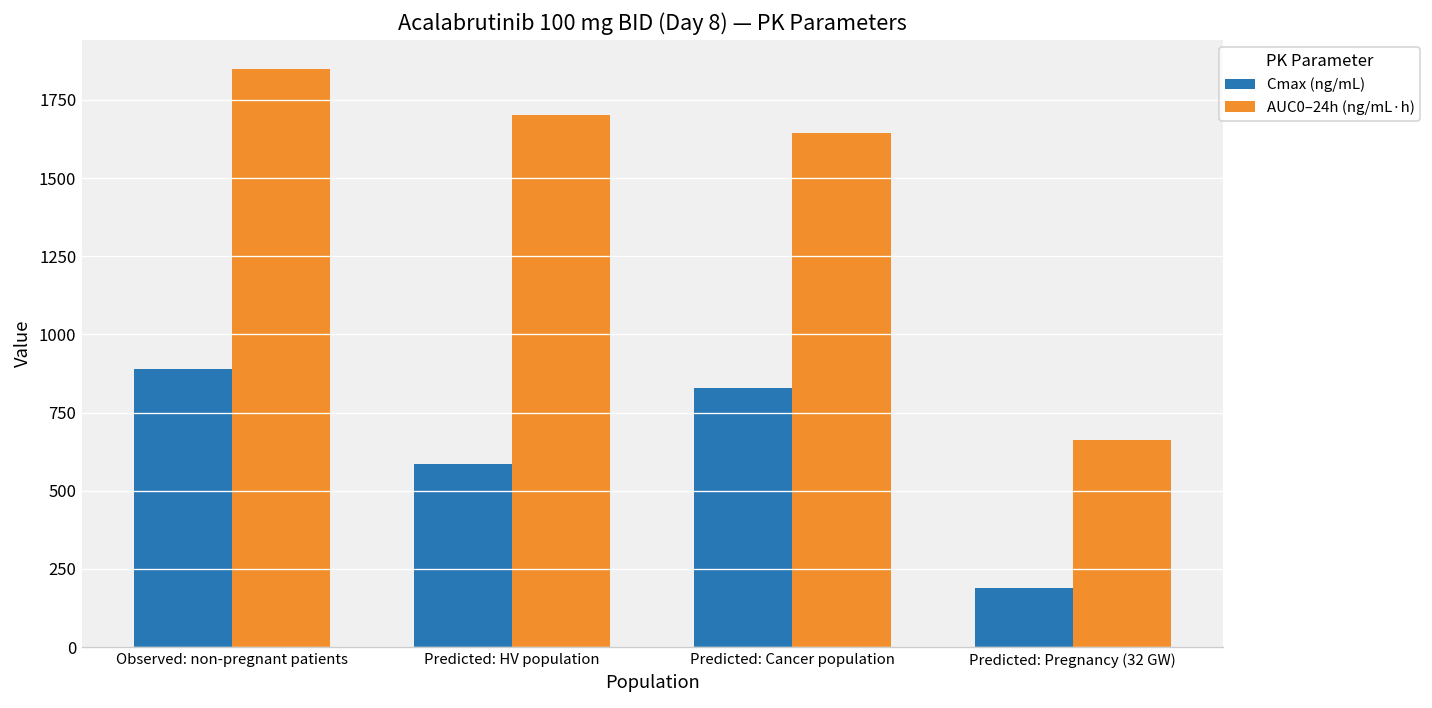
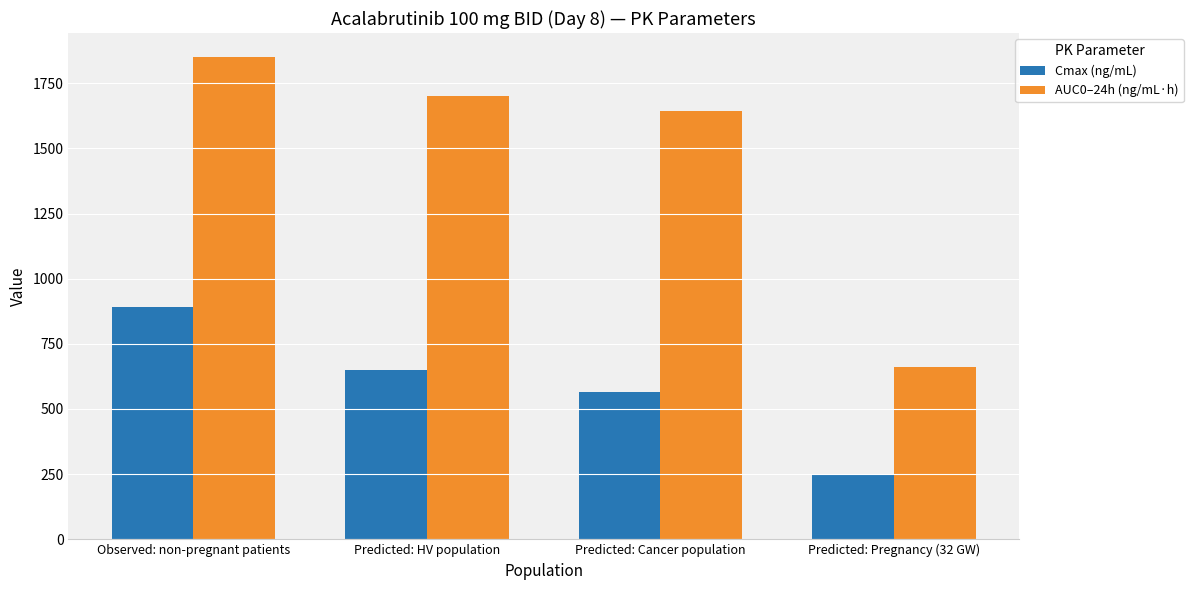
Cmax (ng/mL), Predicted: HV population: 590 -> 650
Cmax (ng/mL), Predicted: Cancer population: 830 -> 570
Cmax (ng/mL), Predicted: Pregnancy (32 GW): 190 -> 250
